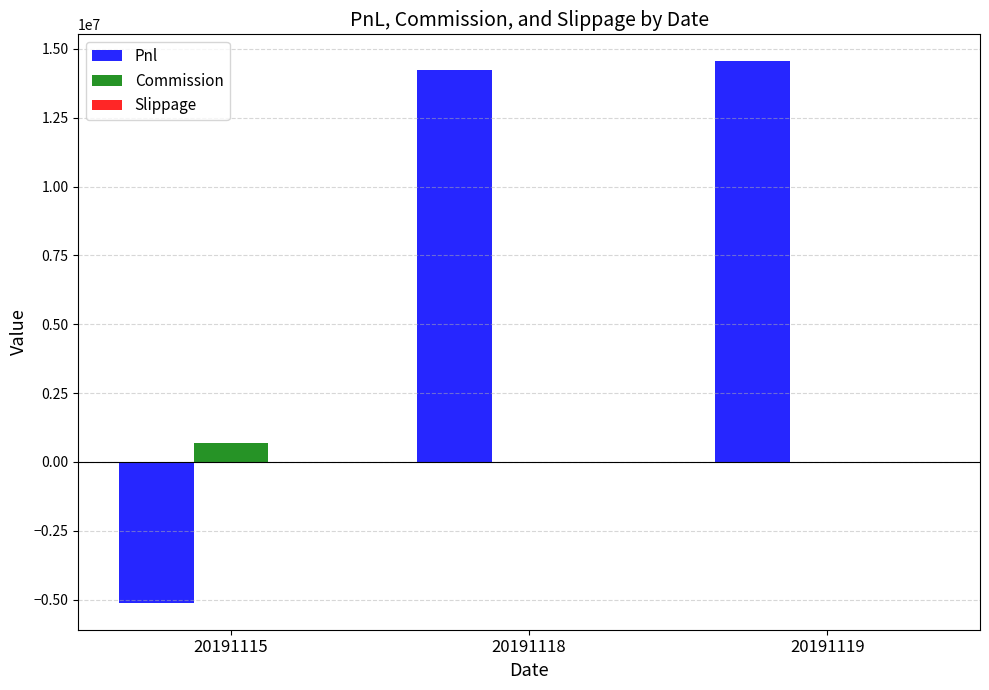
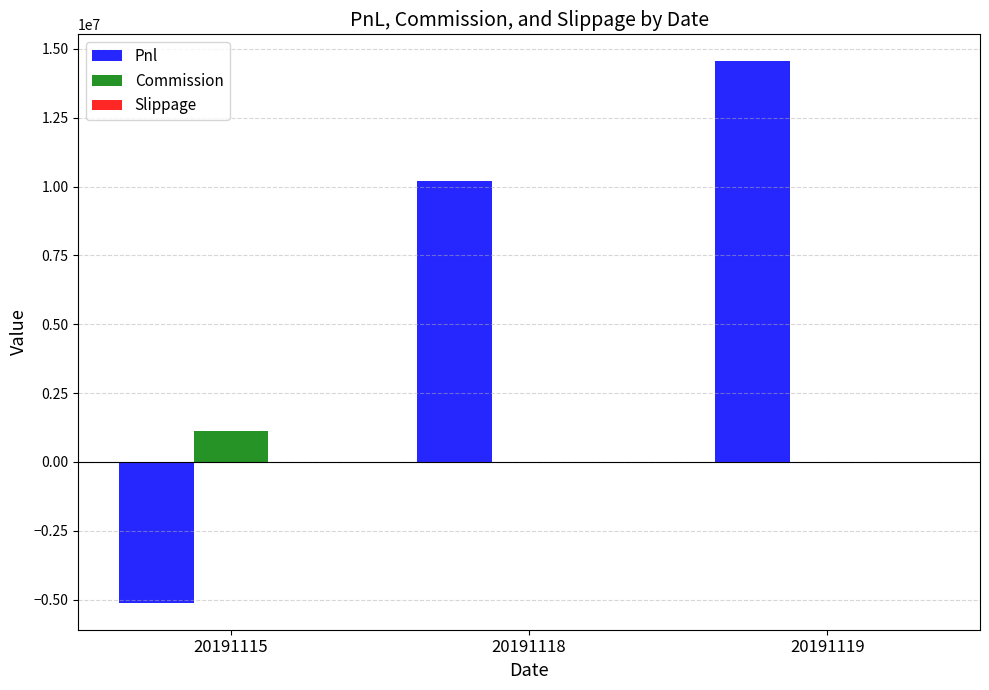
Commission, 20191115: 700000 -> 1100000
Pnl, 20191118: 14200000 -> 10200000
